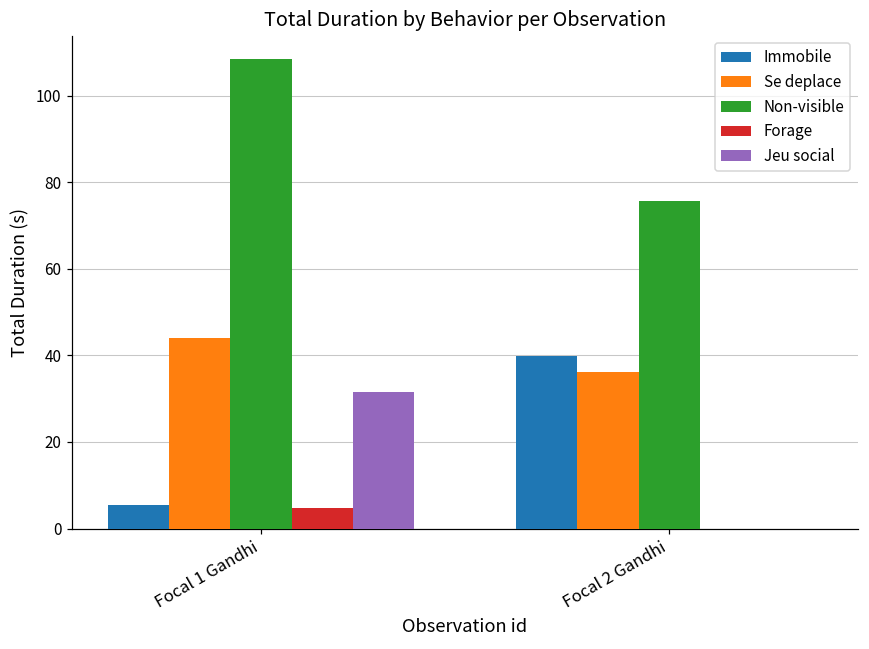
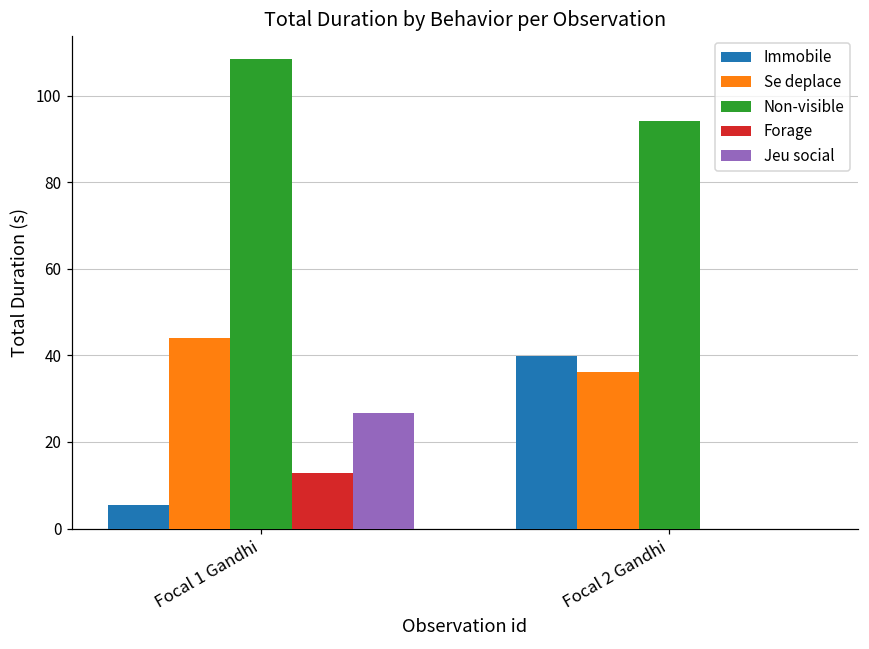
Forage, Focal 1 Gandhi: 5 -> 13
Jeu social, Focal 1 Gandhi: 32 -> 27
Non-visible, Focal 2 Gandhi: 76 -> 94
